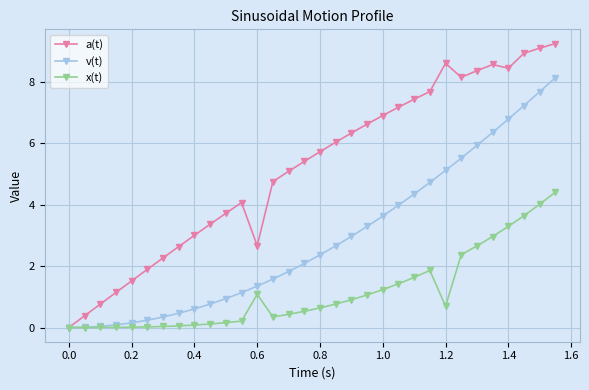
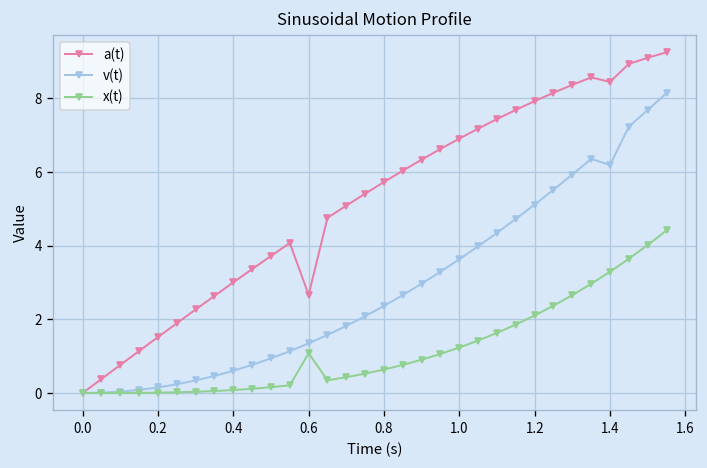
a(t), 1.2: 8.6 -> 7.9
x(t), 1.2: 0.7 -> 2.1
v(t), 1.4: 6.8 -> 6.2
